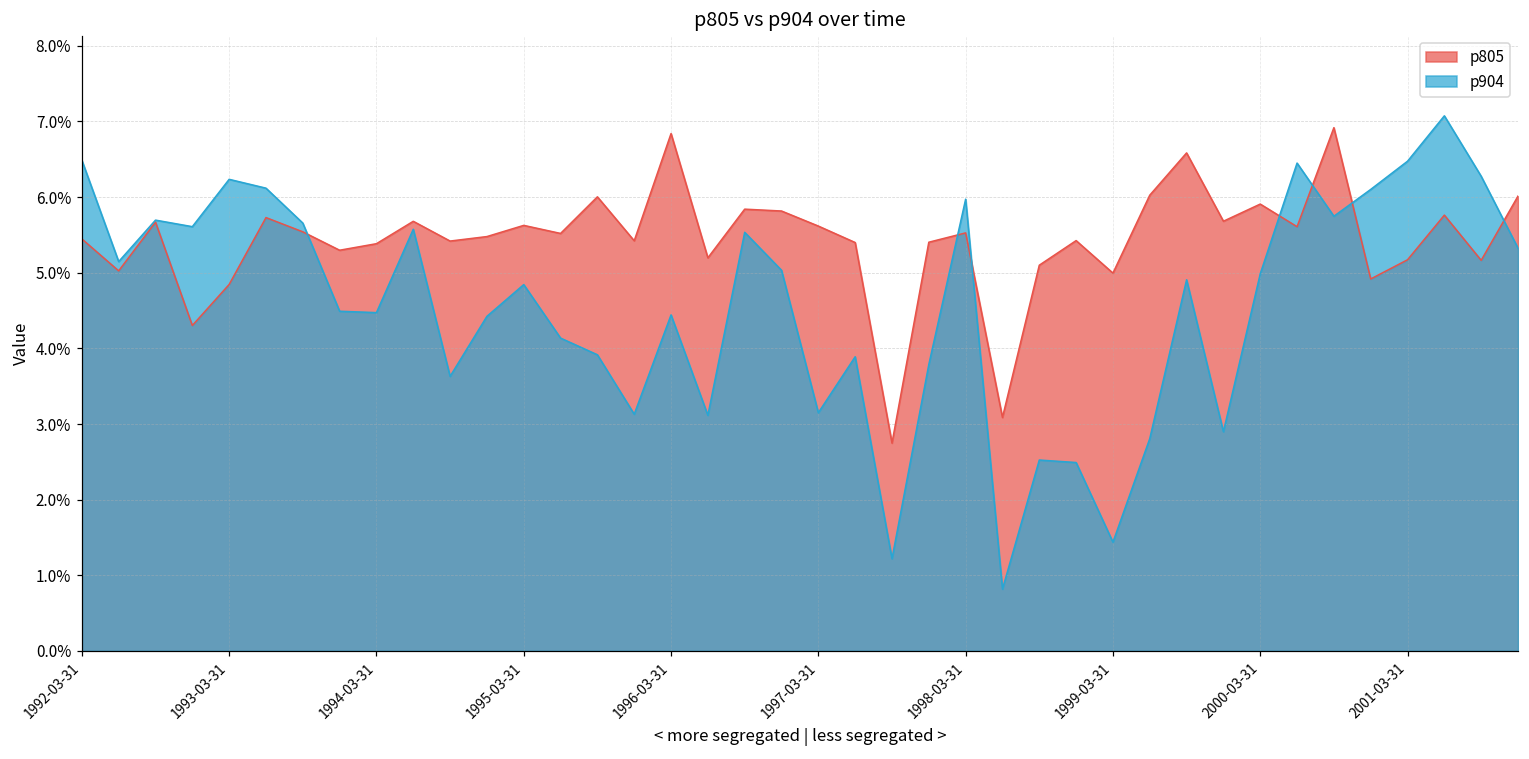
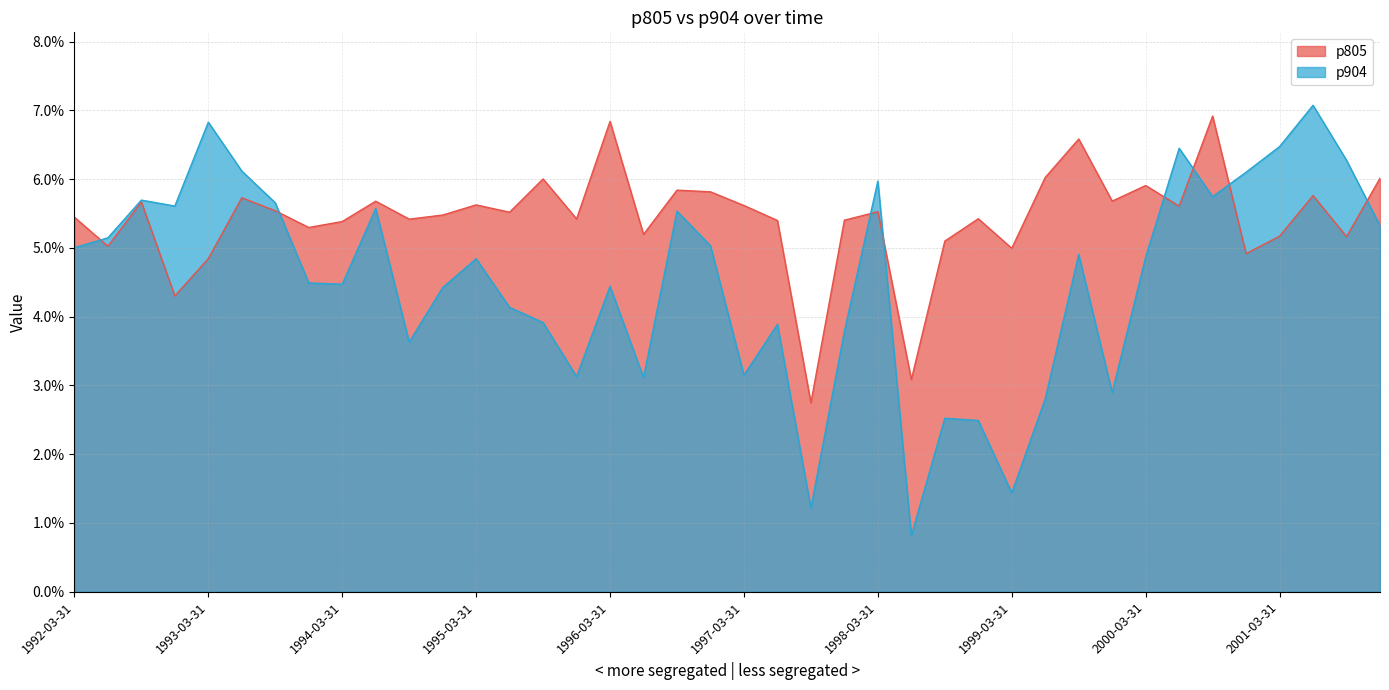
p904, 1992-03-31: 6.5% -> 5.0%
p904, 1993-03-31: 6.2% -> 6.8%
p904, 2000-03-31: 5.0% -> 4.9%
